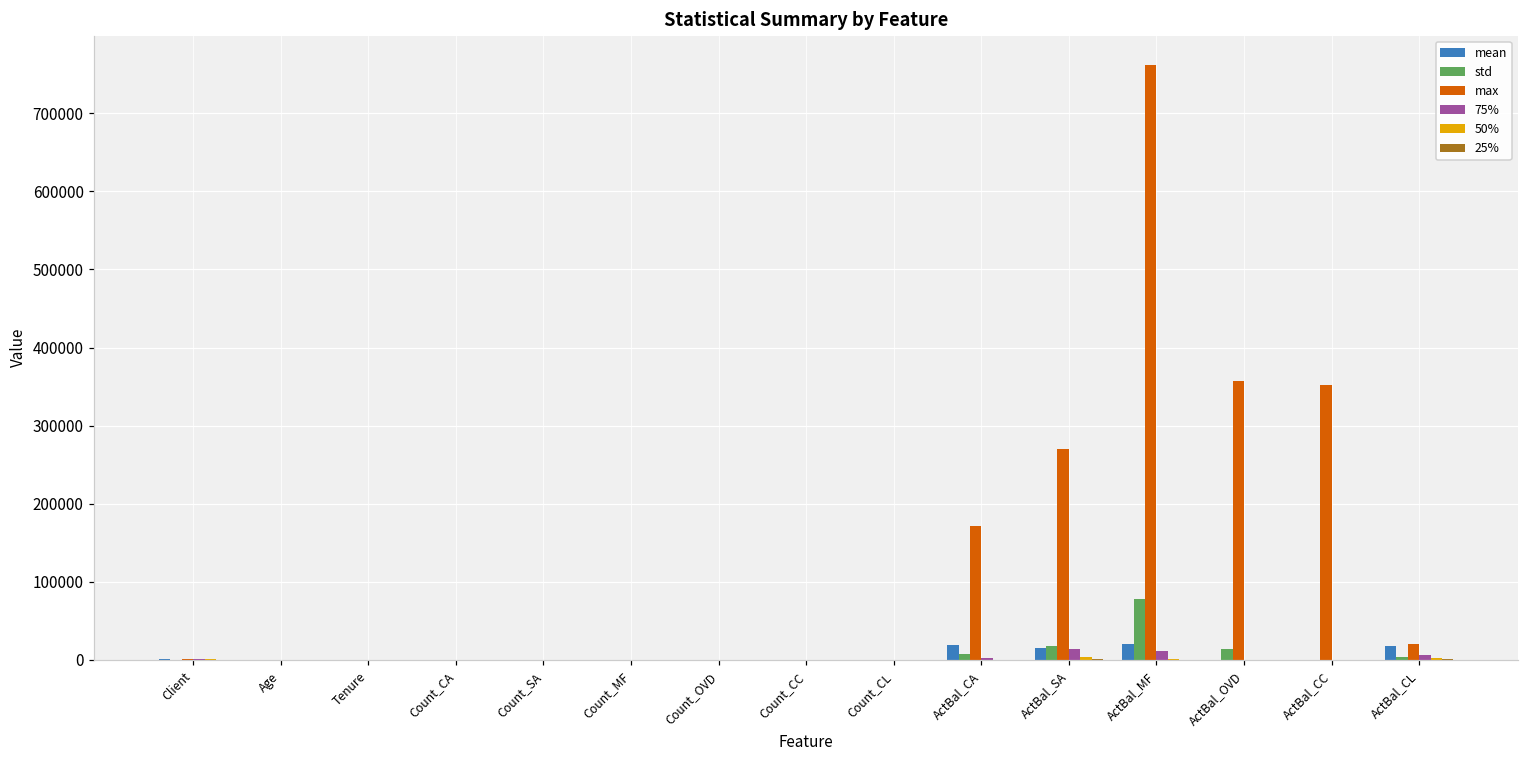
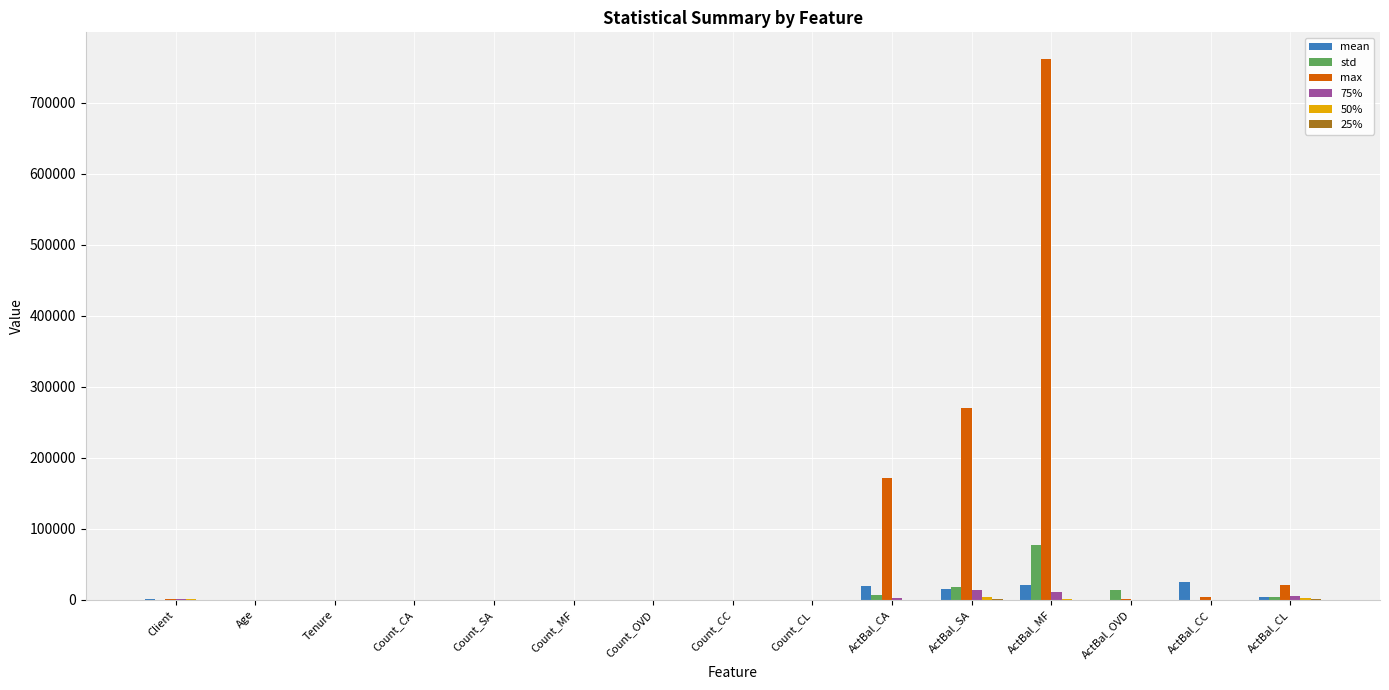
max, ActBal_OVD: 360000 -> 0
mean, ActBal_CC: 0 -> 30000
max, ActBal_CC: 350000 -> 0
mean, ActBal_CL: 20000 -> 0
